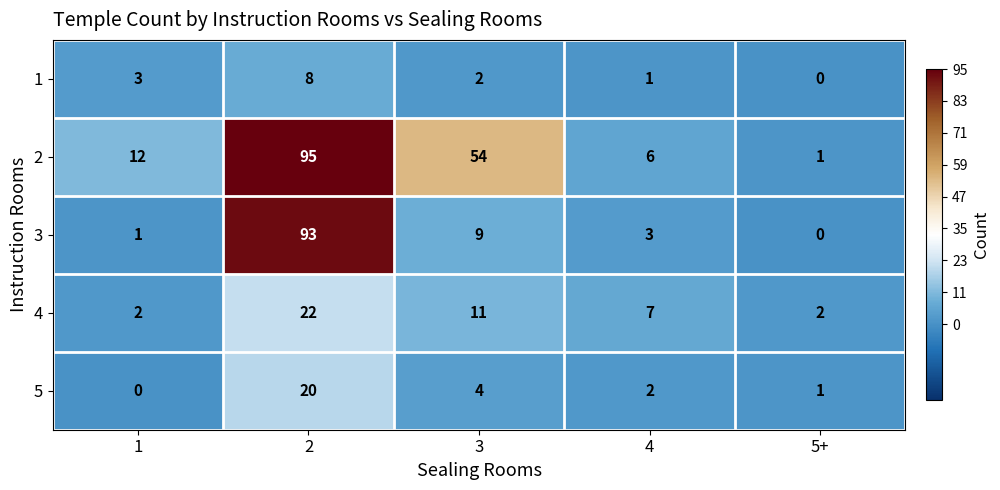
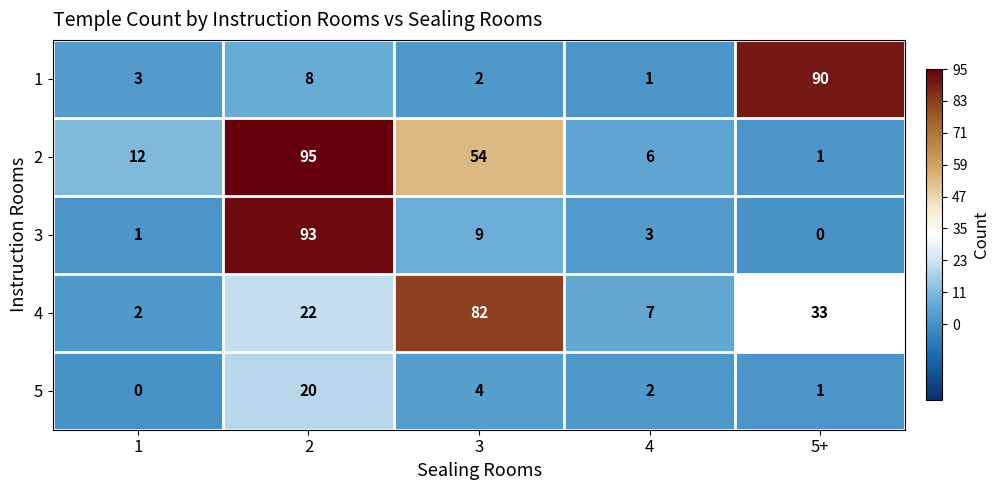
1, 5+: 0 -> 90
4, 3: 11 -> 82
4, 5+: 2 -> 33
